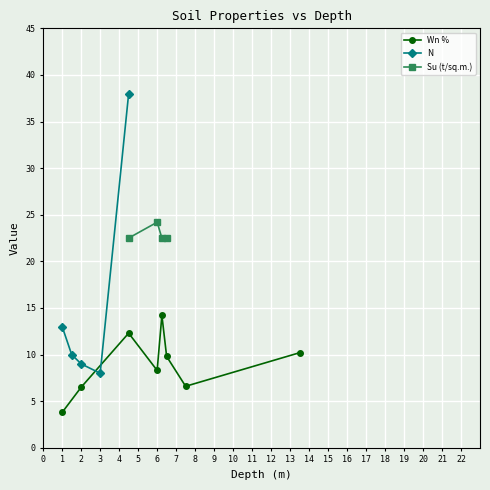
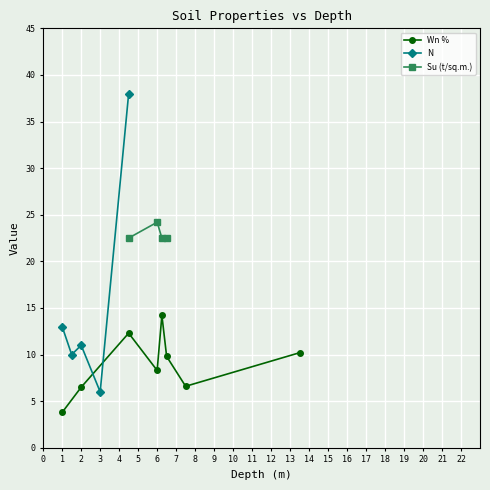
N, 2: 9 -> 11
N, 3: 8 -> 6
